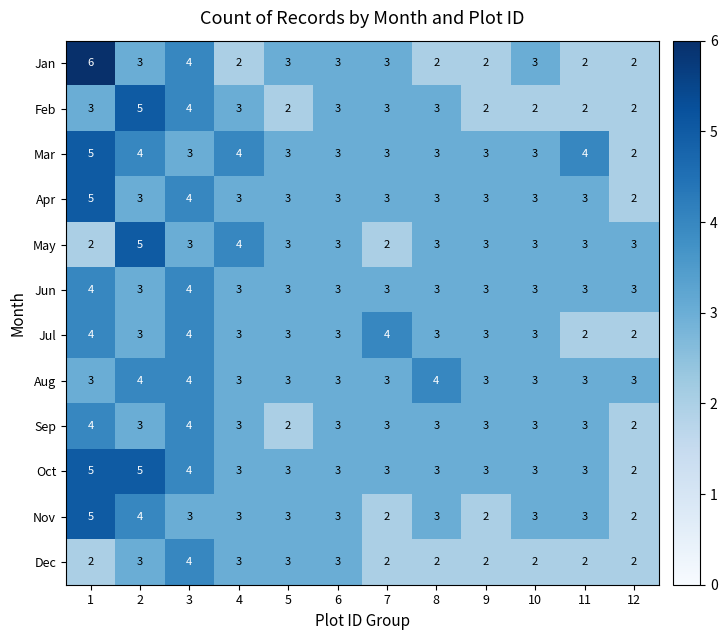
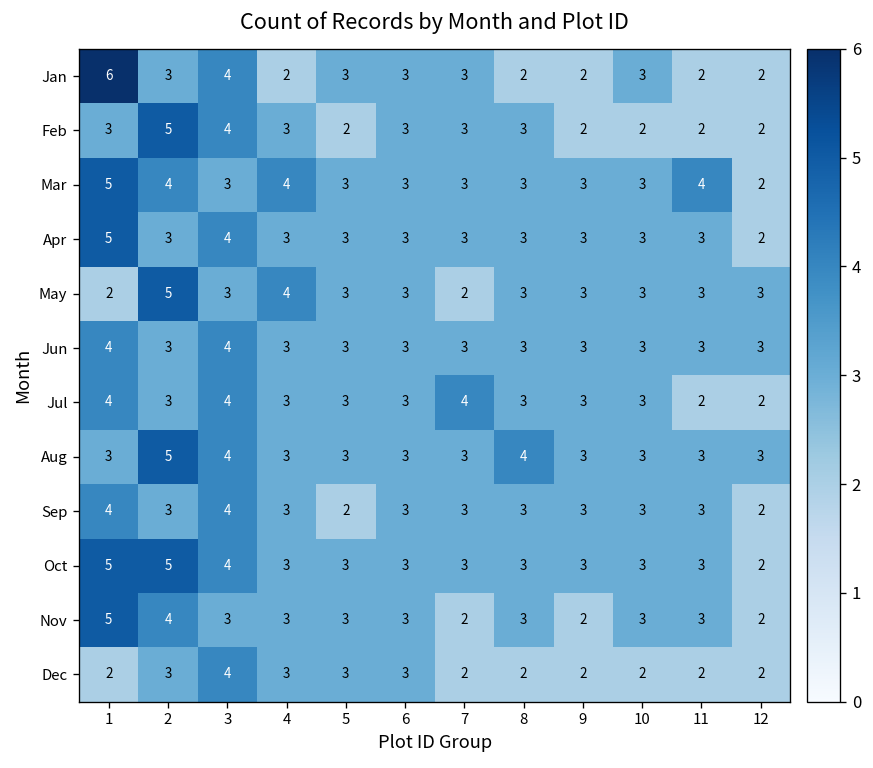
Aug, 2: 4 -> 5
